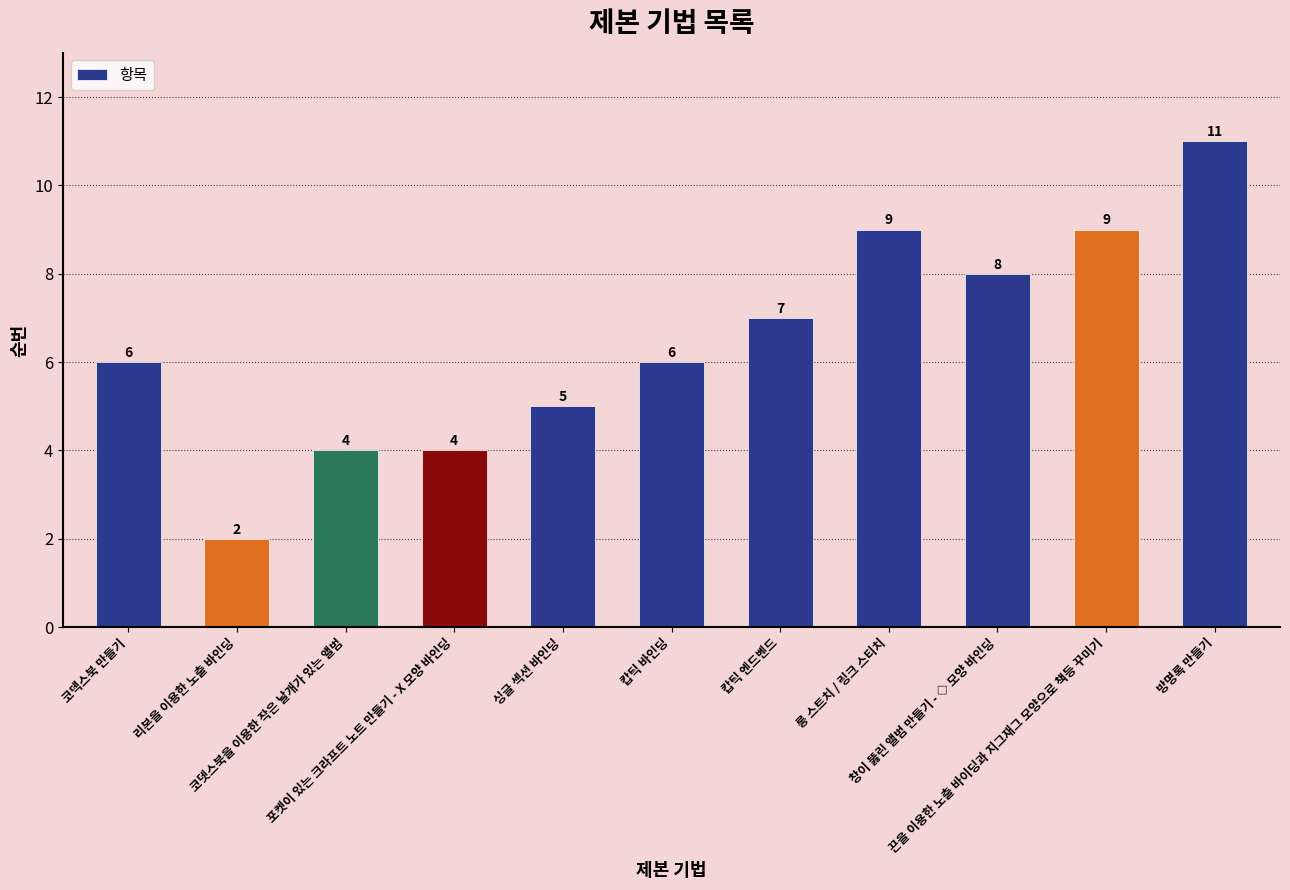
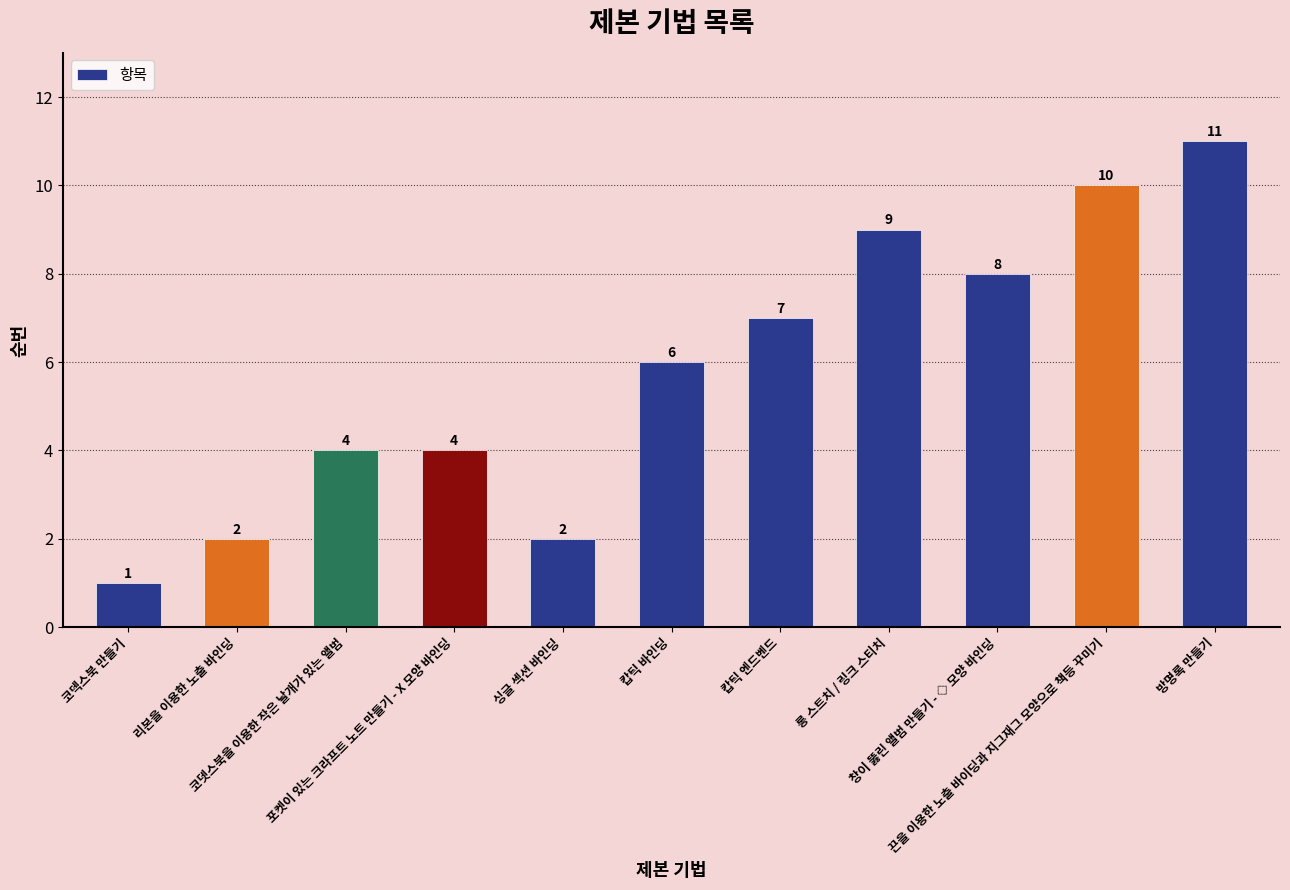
코덱스북 만들기: 6 -> 1
싱글 섹션 바인딩: 5 -> 2
끈을 이용한 노출 바이딩과 지그재그 모양으로 책등 꾸미기: 9 -> 10
